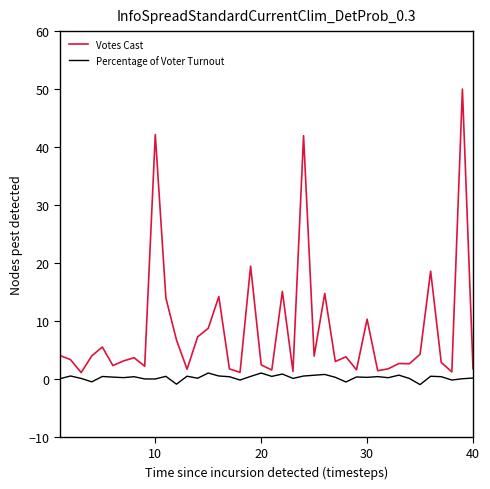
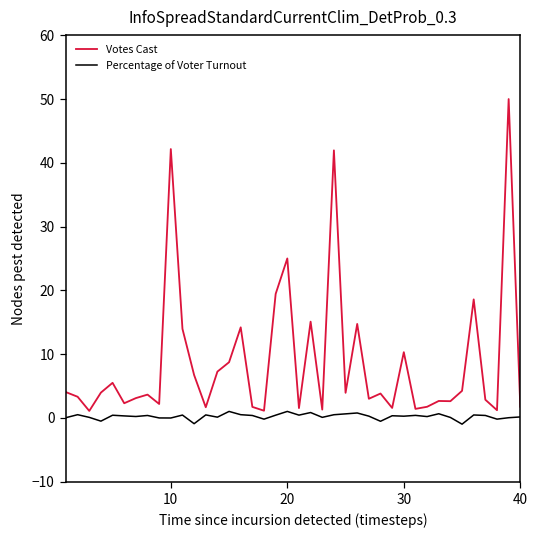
Votes Cast, 20: 2 -> 25
